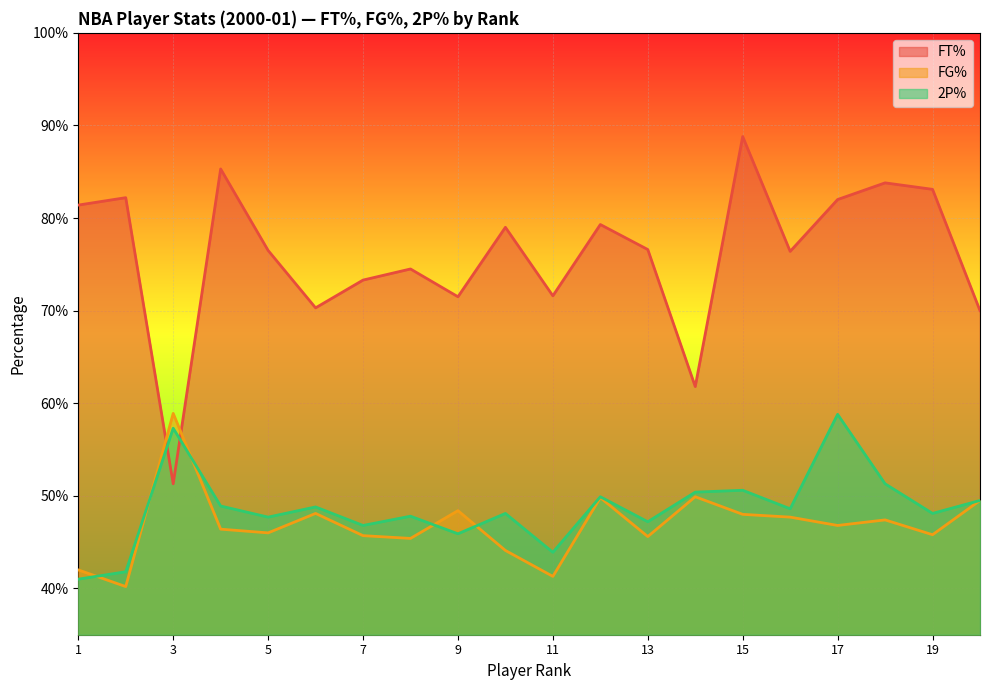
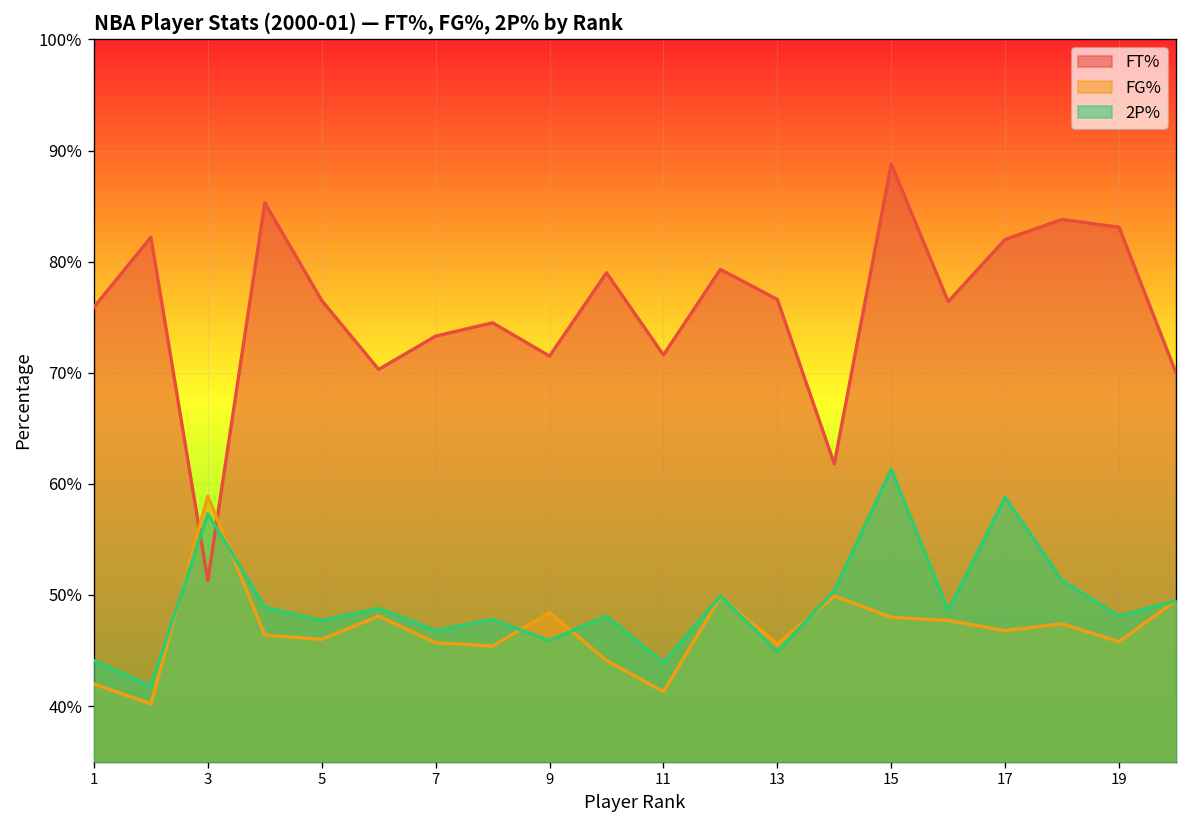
FT%, 1: 81% -> 76%
2P%, 1: 41% -> 44%
2P%, 13: 47% -> 45%
2P%, 15: 51% -> 61%
